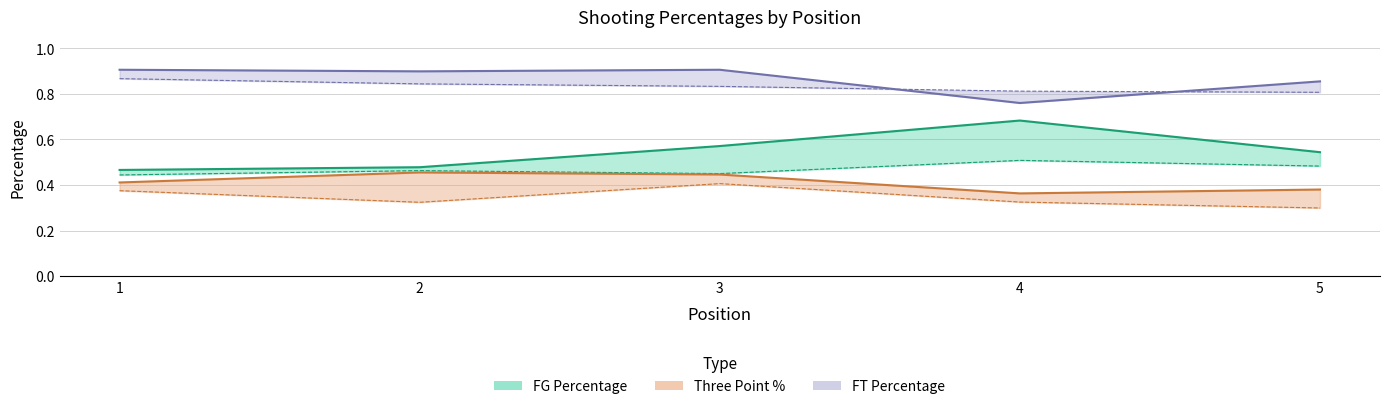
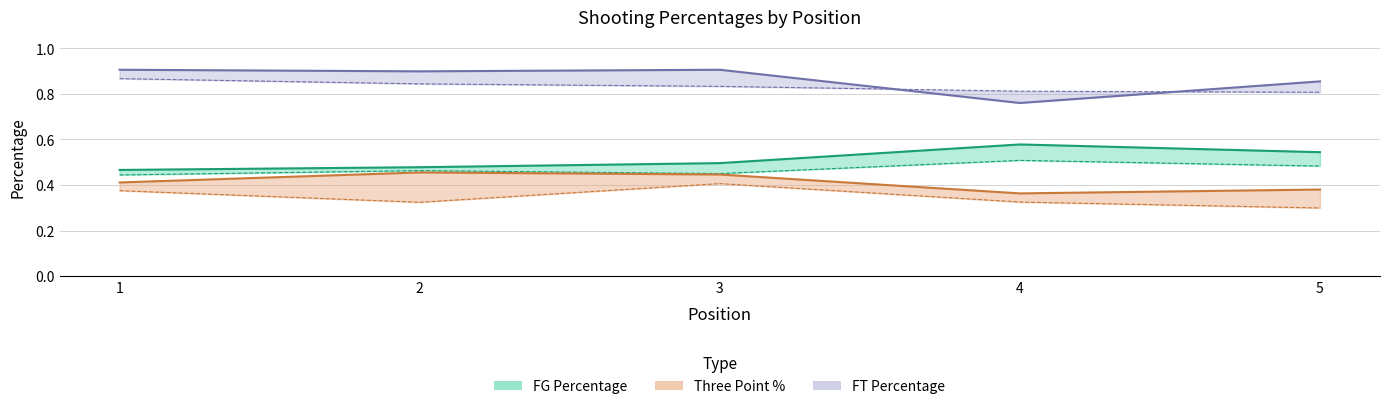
FG Percentage, 3: 0.57 -> 0.50
FG Percentage, 4: 0.68 -> 0.58
